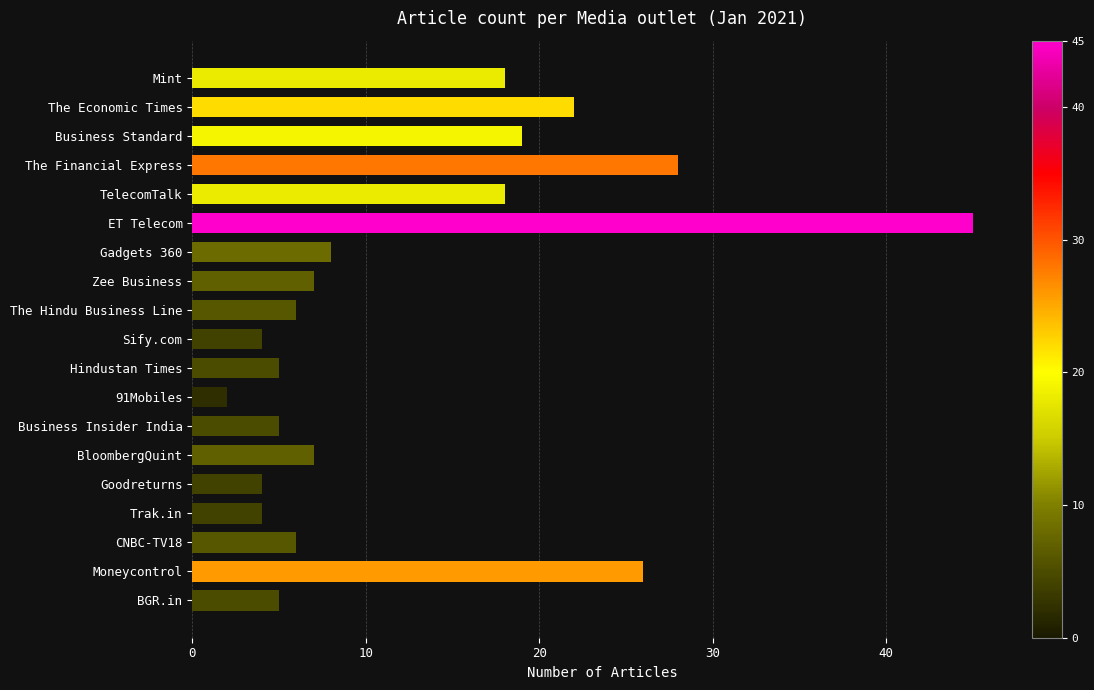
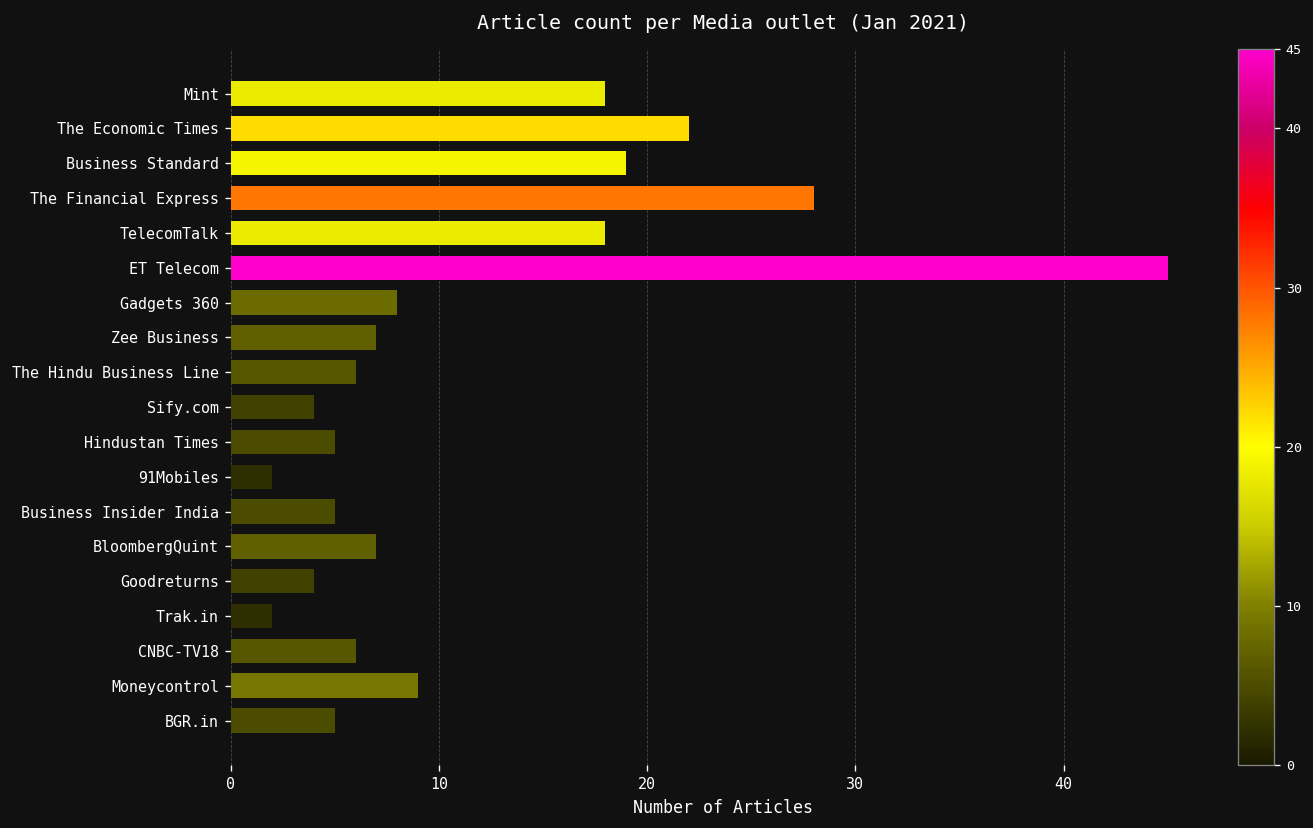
Trak.in: 4 -> 2
Moneycontrol: 26 -> 9
